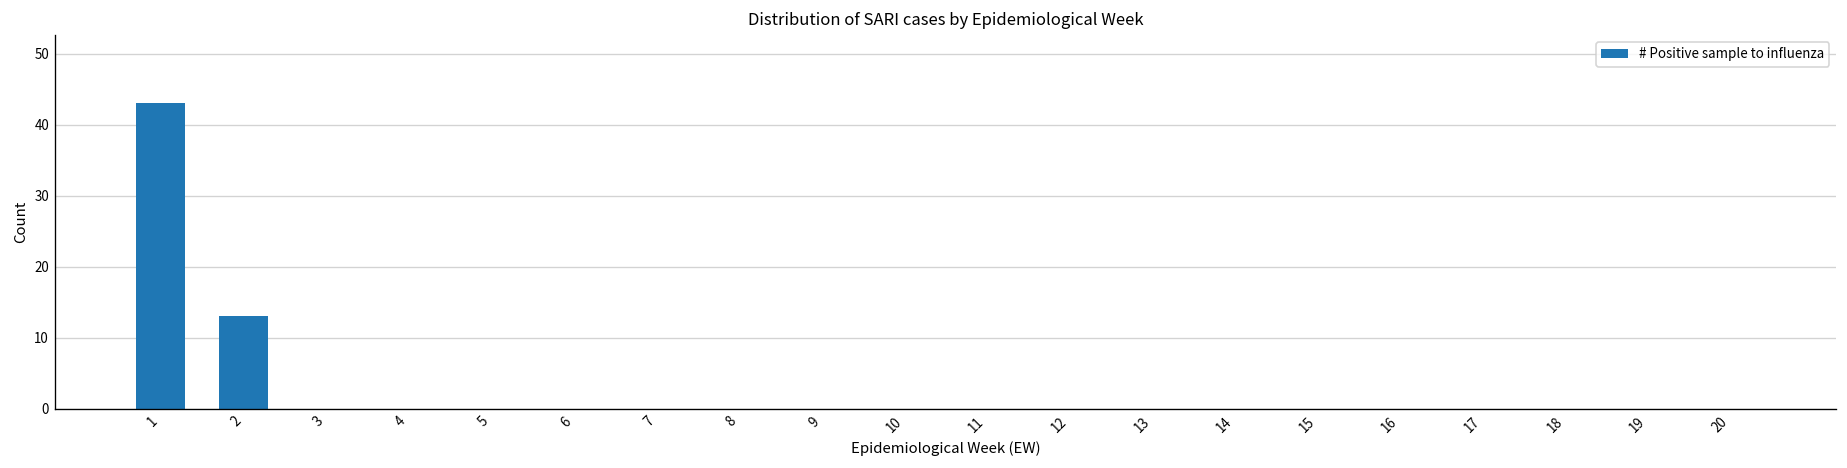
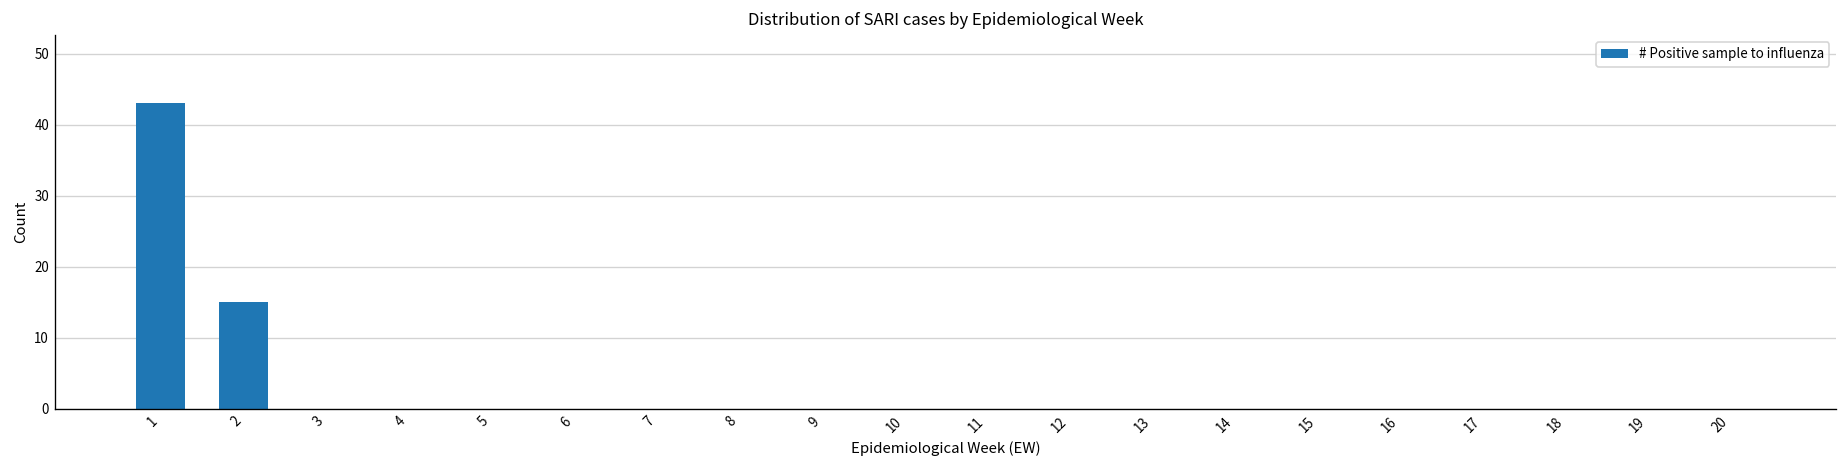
2: 13 -> 15
